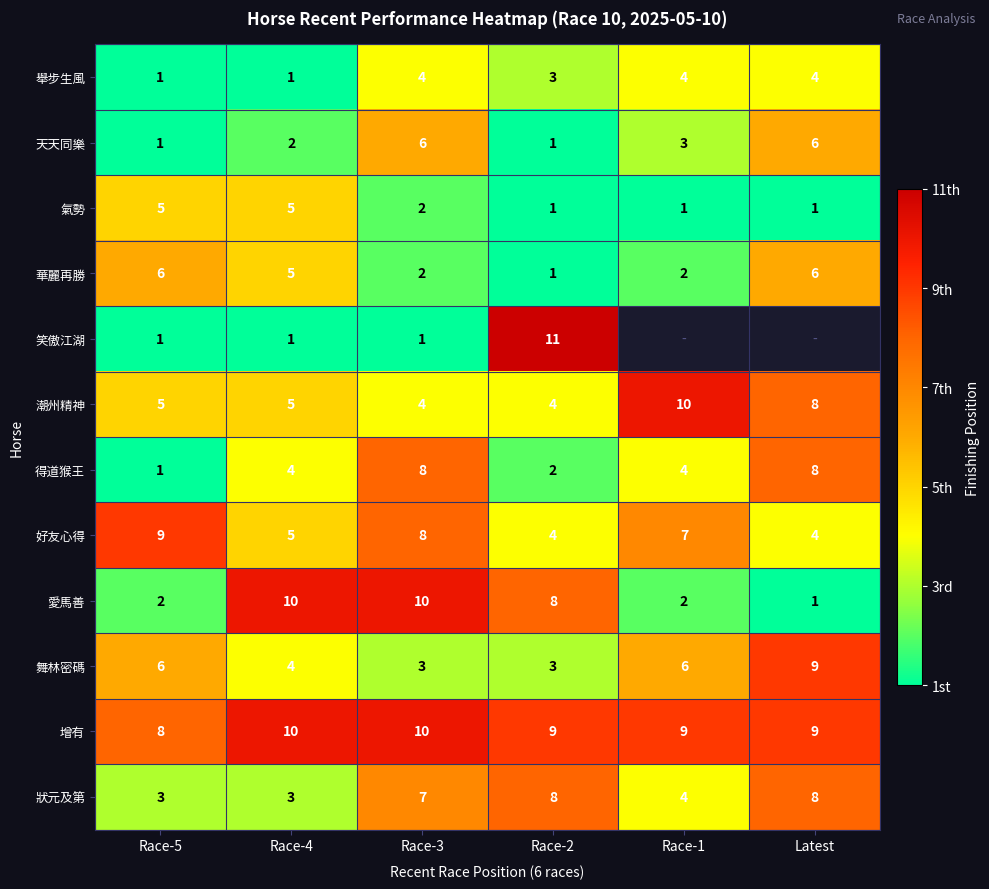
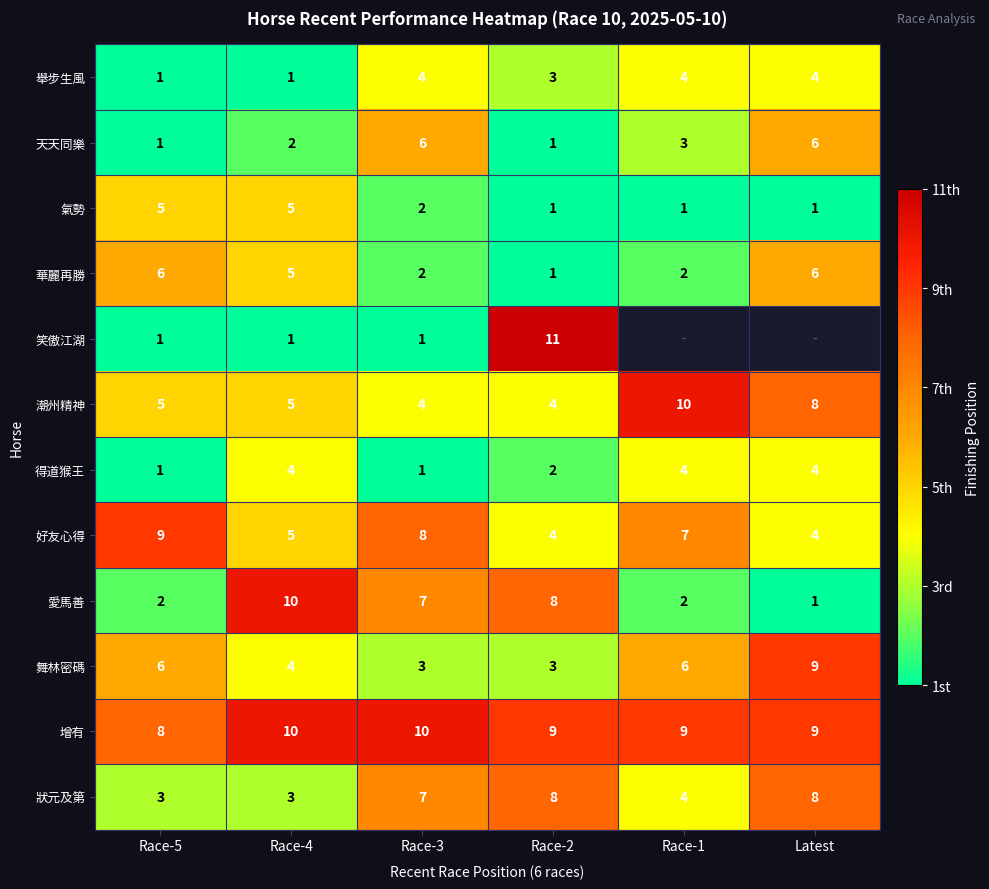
得道猴王, Race-3: 8 -> 1
得道猴王, Latest: 8 -> 4
愛馬善, Race-3: 10 -> 7
